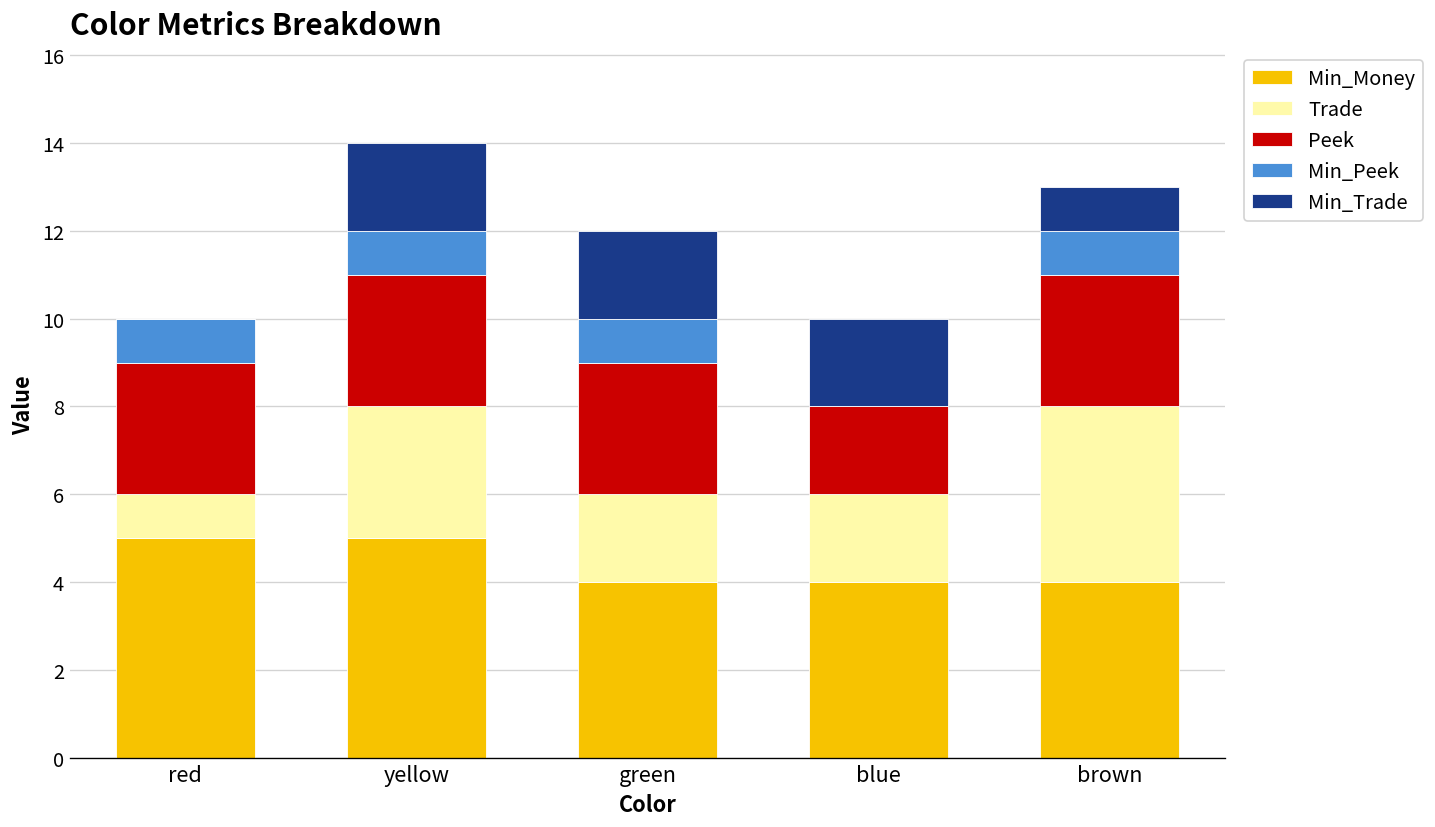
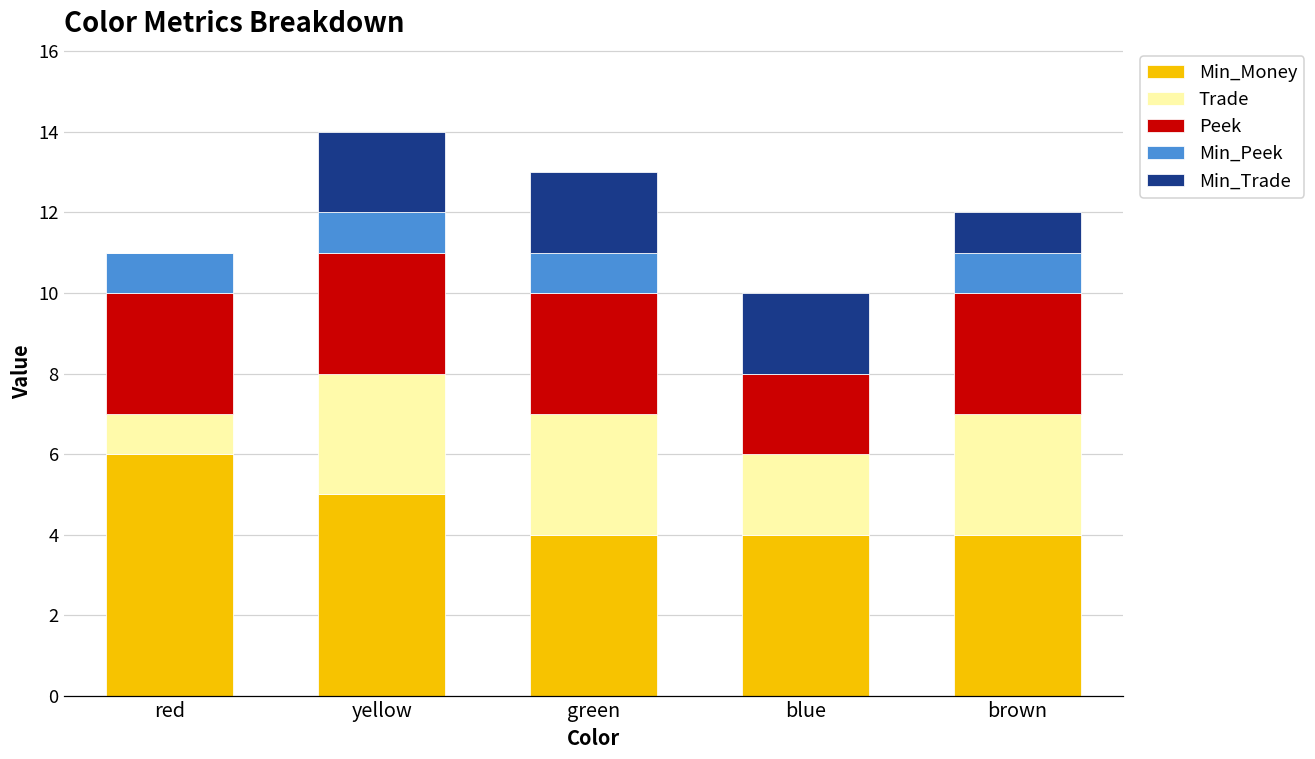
Min_Money, red: 5 -> 6
Trade, green: 2 -> 3
Trade, brown: 4 -> 3
